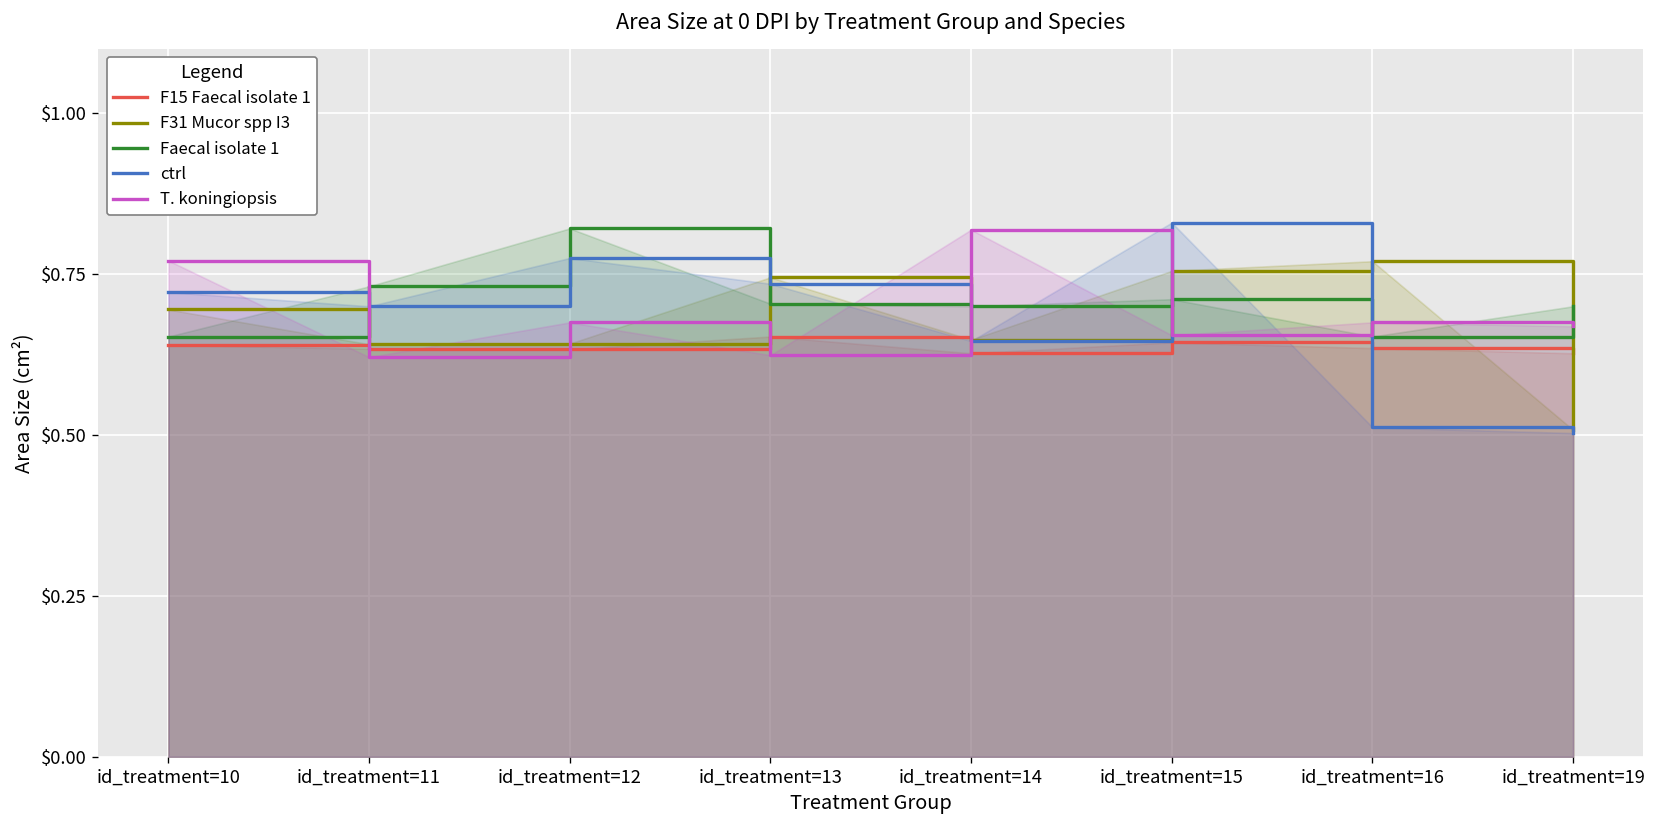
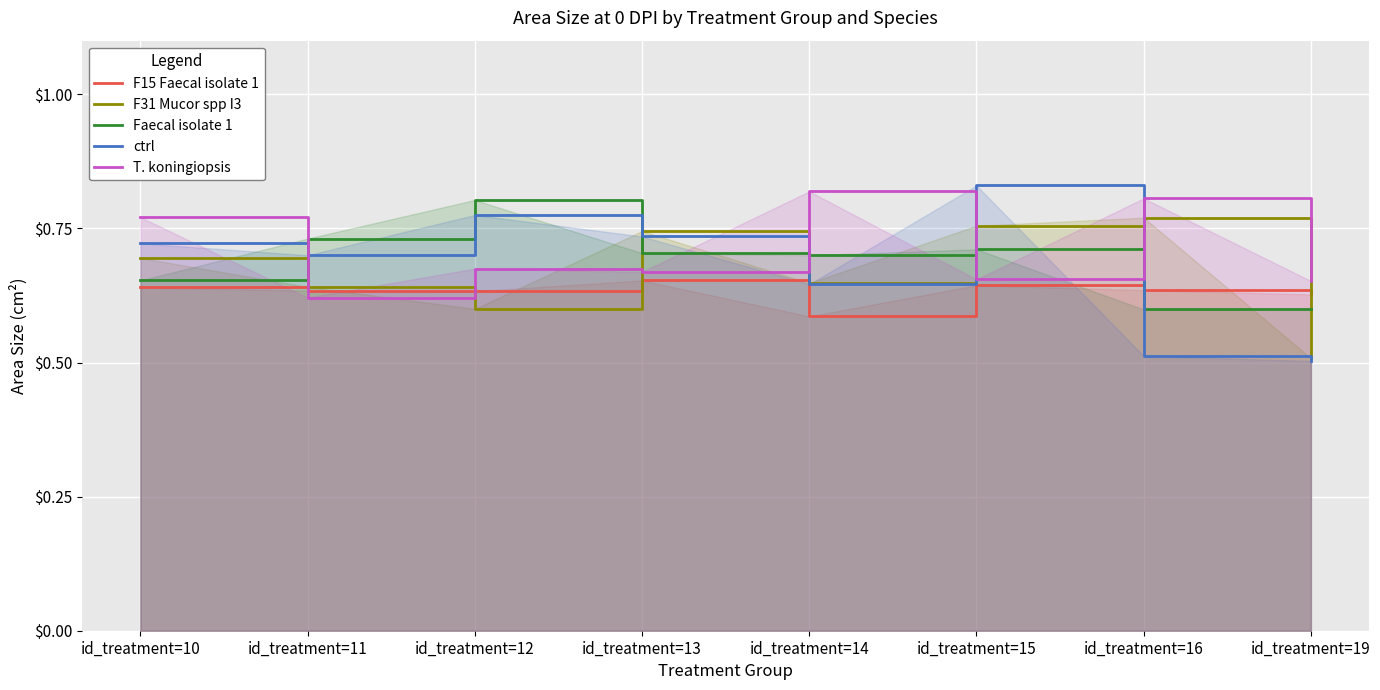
F31 Mucor spp I3, id_treatment=12: $0.64 -> $0.60
Faecal isolate 1, id_treatment=12: $0.82 -> $0.80
T. koningiopsis, id_treatment=13: $0.62 -> $0.67
F15 Faecal isolate 1, id_treatment=14: $0.63 -> $0.59
Faecal isolate 1, id_treatment=16: $0.65 -> $0.60
T. koningiopsis, id_treatment=16: $0.68 -> $0.81
Faecal isolate 1, id_treatment=19: $0.7 -> $0.6
T. koningiopsis, id_treatment=19: $0.67 -> $0.65
